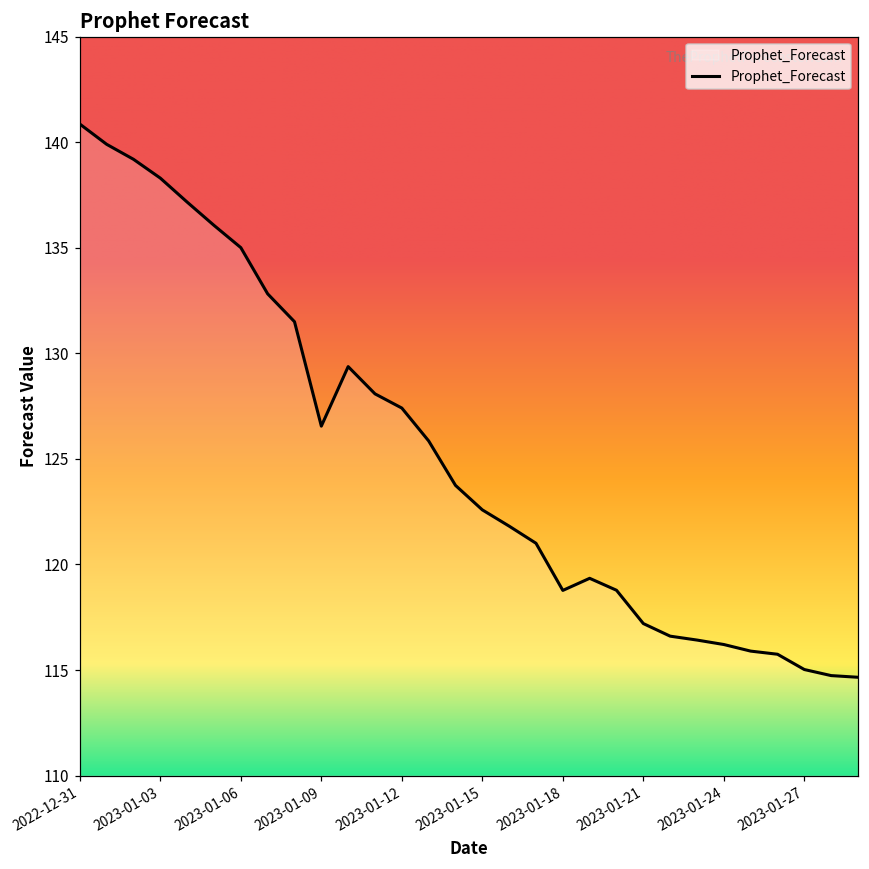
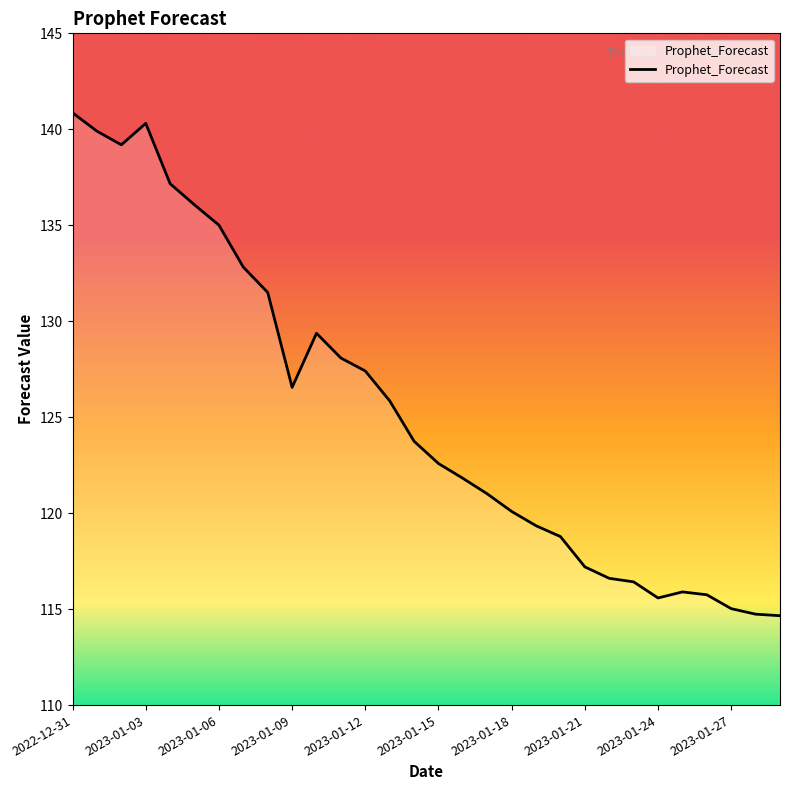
2023-01-03: 138.3 -> 140.3
2023-01-18: 118.8 -> 120.1
2023-01-24: 116.2 -> 115.6
